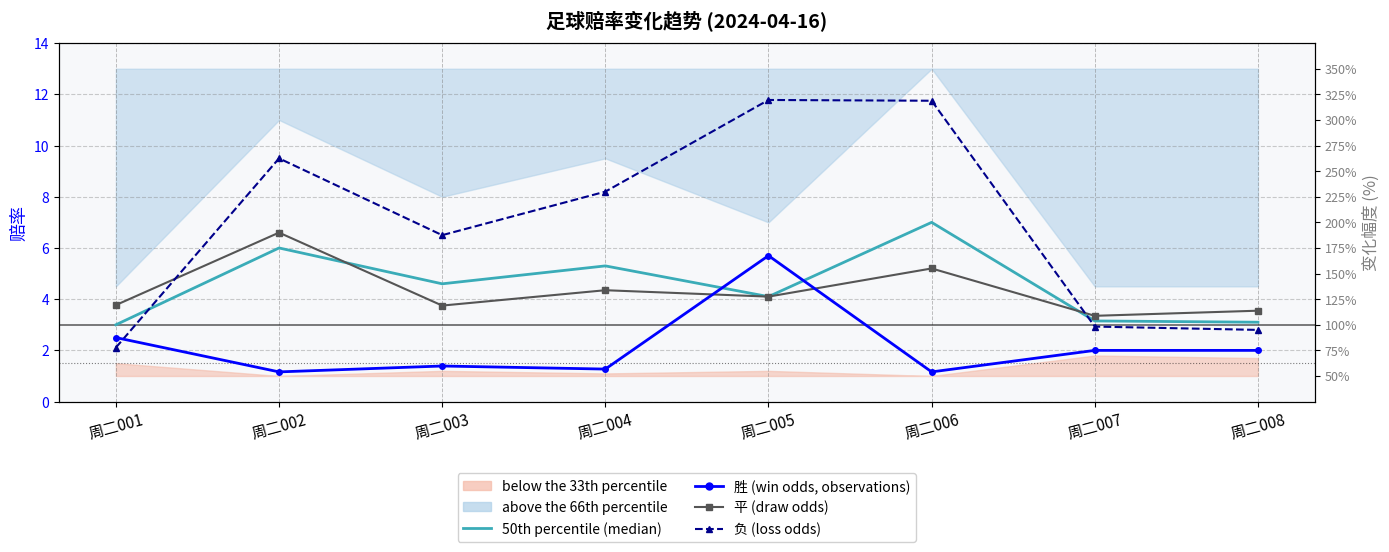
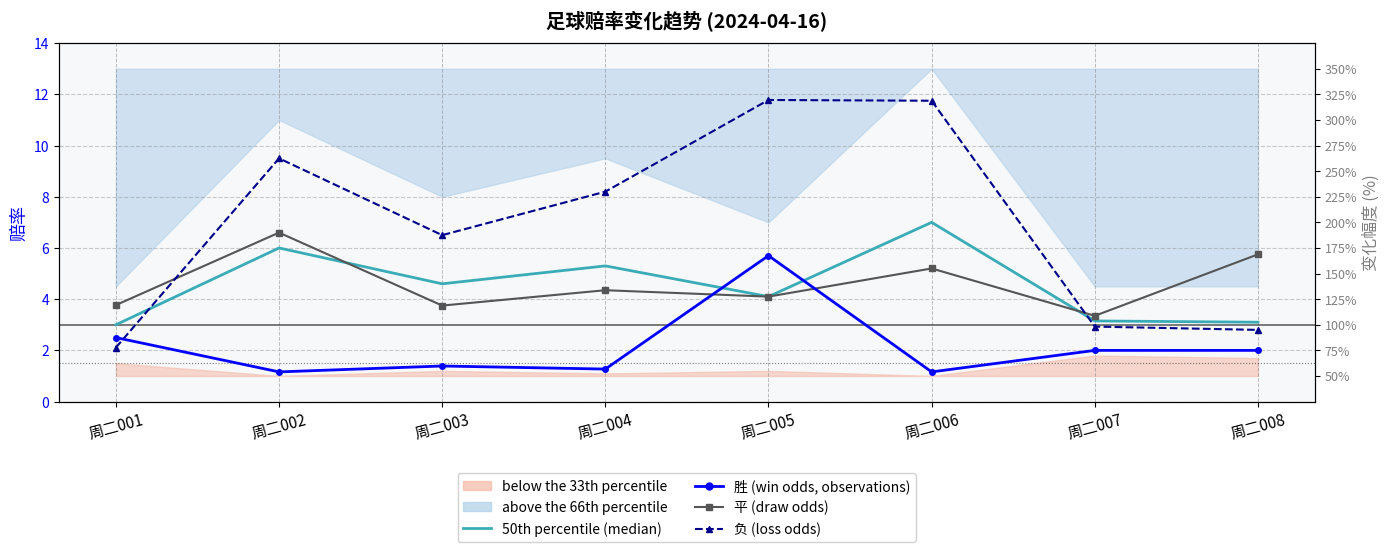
平 (draw odds), 周二008: 3.6 -> 5.8
